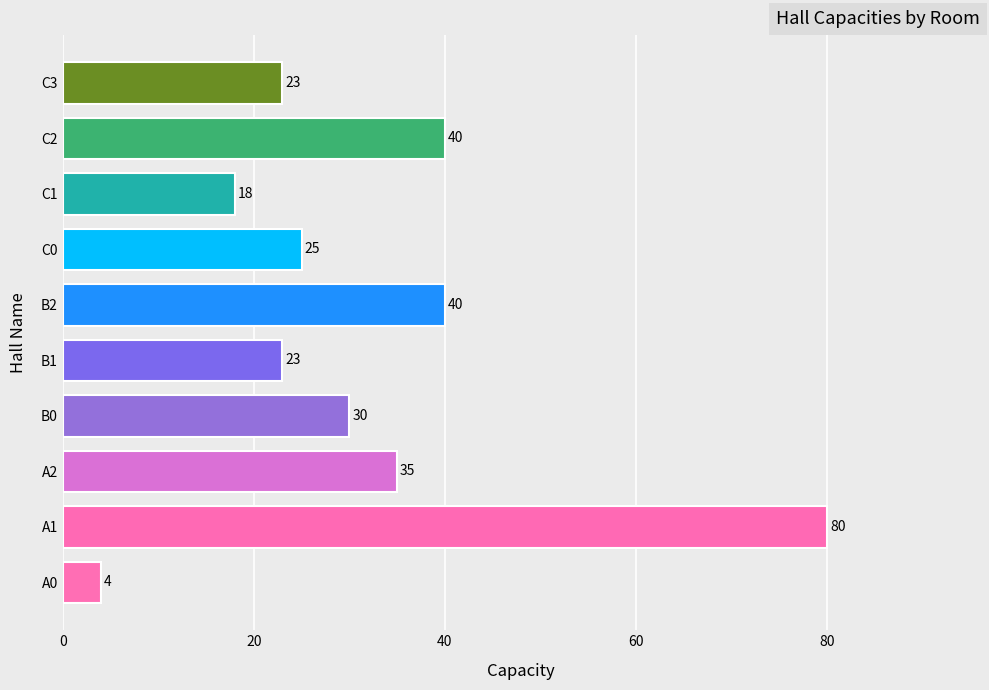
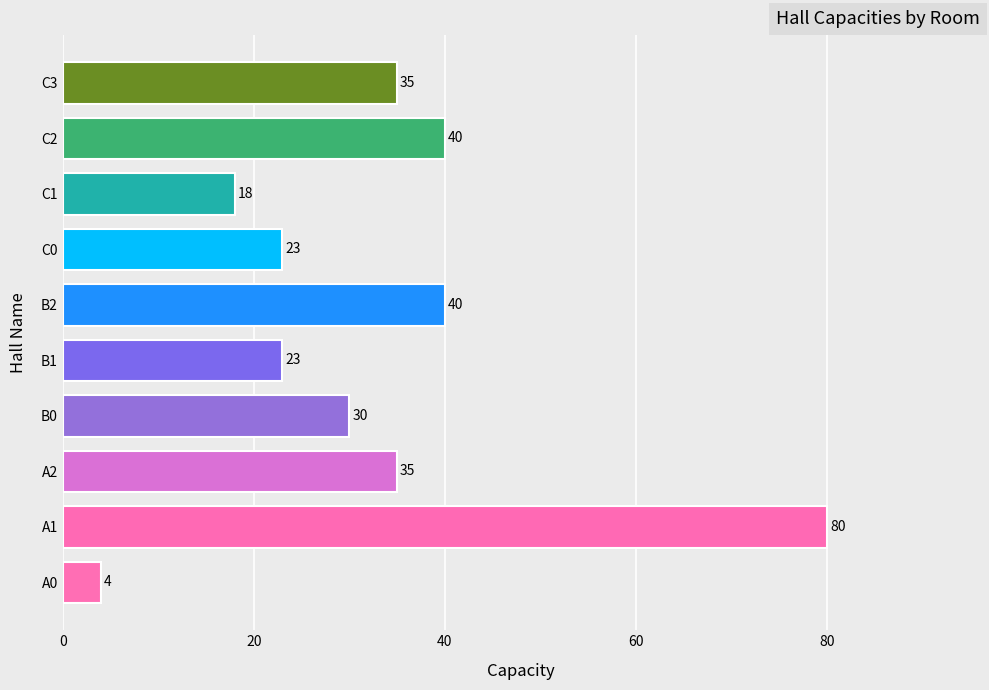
C3: 23 -> 35
C0: 25 -> 23
